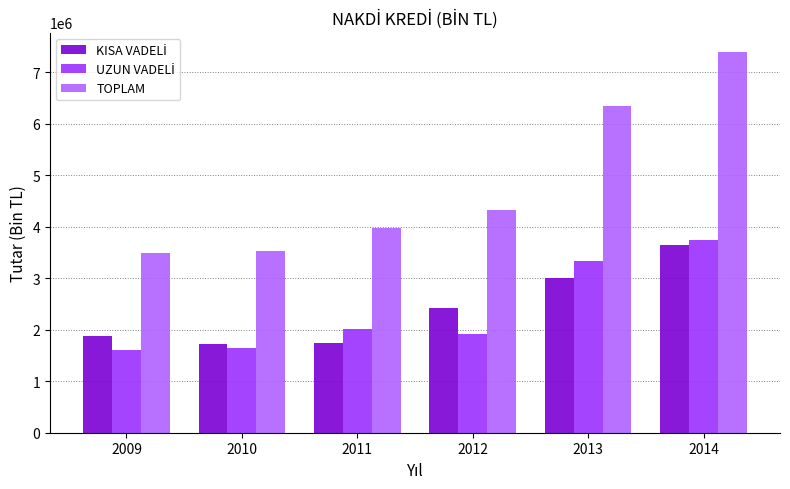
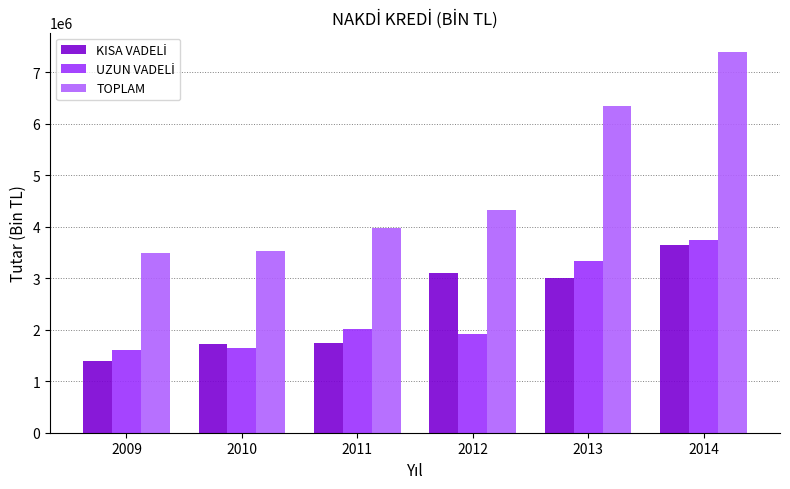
KISA VADELİ, 2009: 1900000 -> 1400000
KISA VADELİ, 2012: 2400000 -> 3100000
